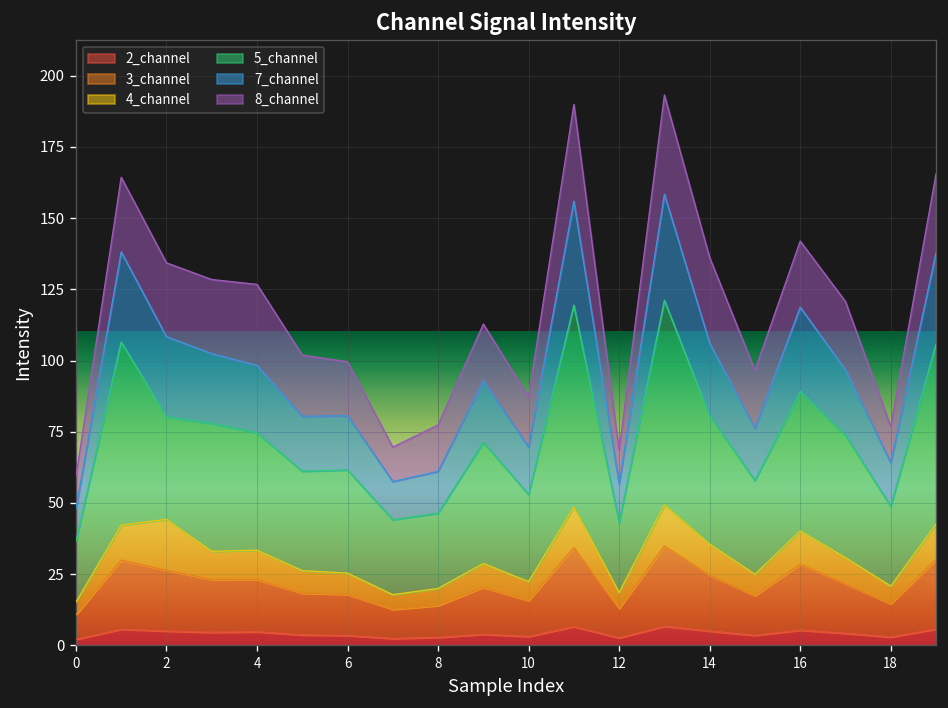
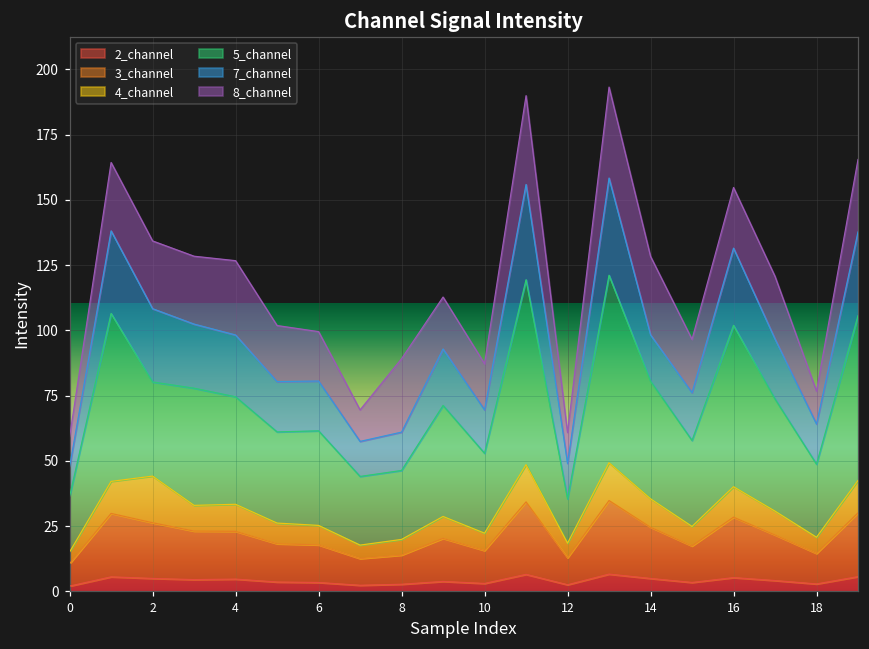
8_channel, 8: 16 -> 28
5_channel, 12: 25 -> 17
7_channel, 14: 26 -> 18
5_channel, 16: 49 -> 62
